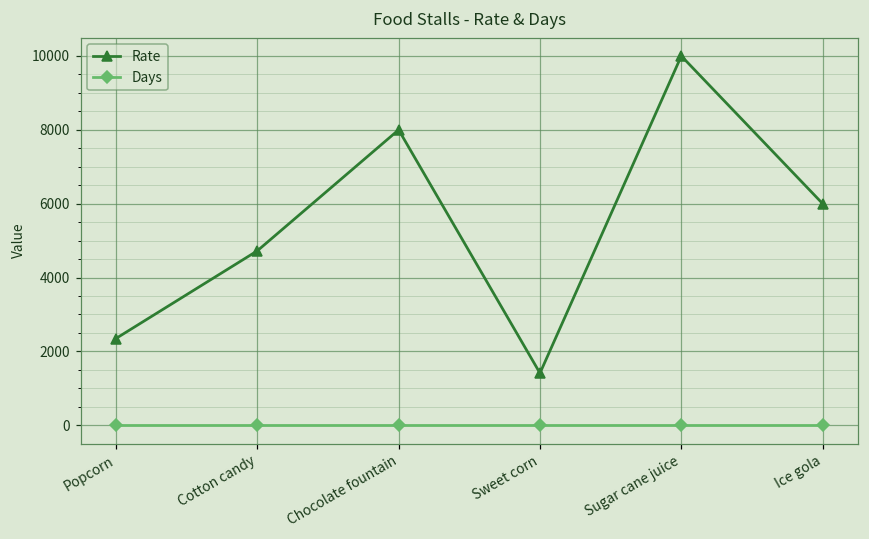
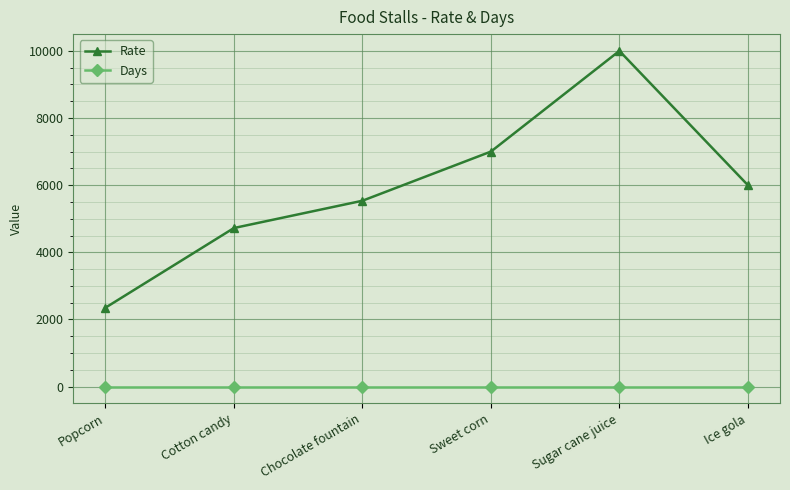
Rate, Chocolate fountain: 8000 -> 5500
Rate, Sweet corn: 1400 -> 7000
